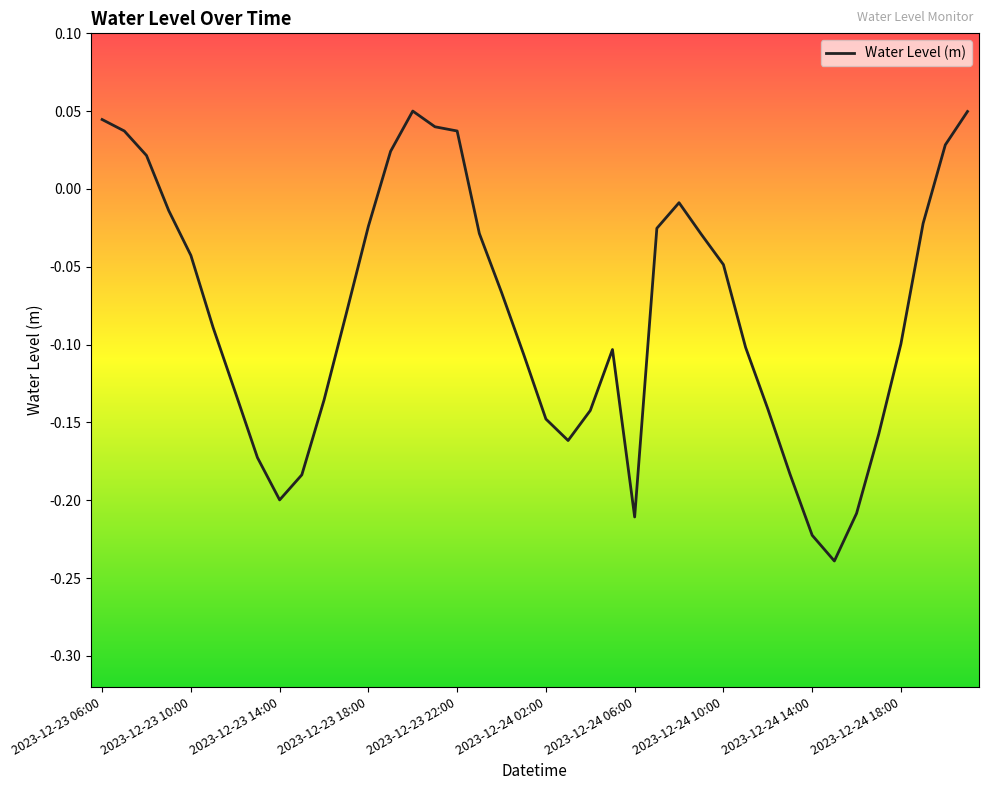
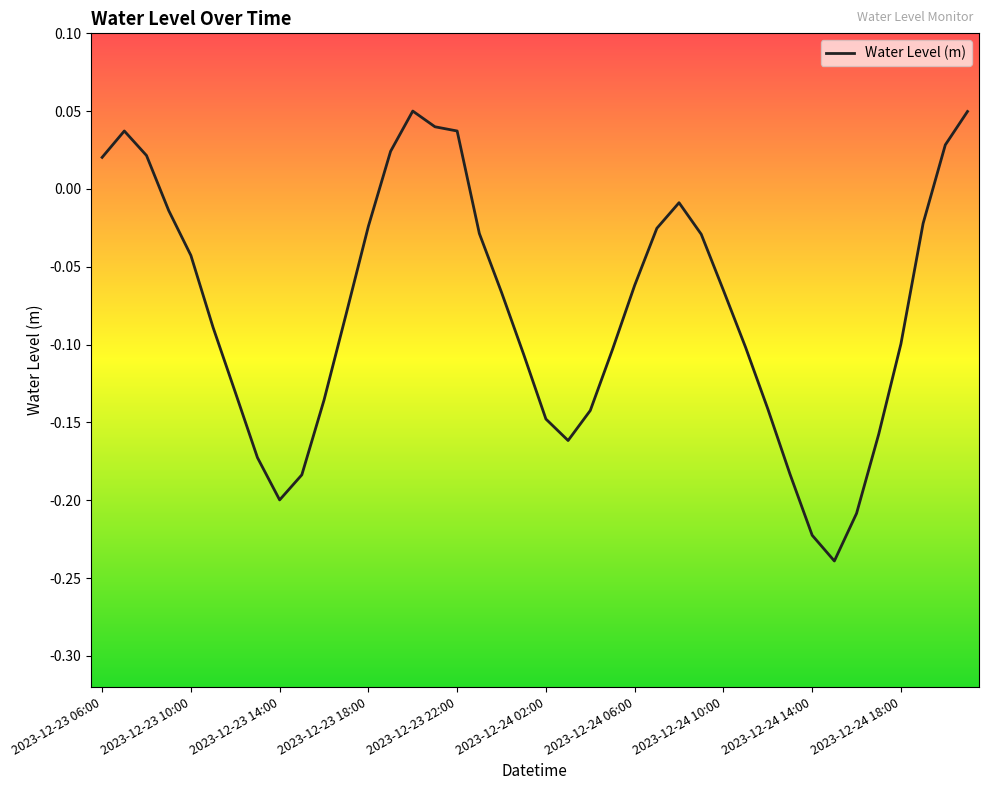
2023-12-23 06:00: 0.045 -> 0.020
2023-12-24 06:00: -0.211 -> -0.062
2023-12-24 10:00: -0.049 -> -0.065
